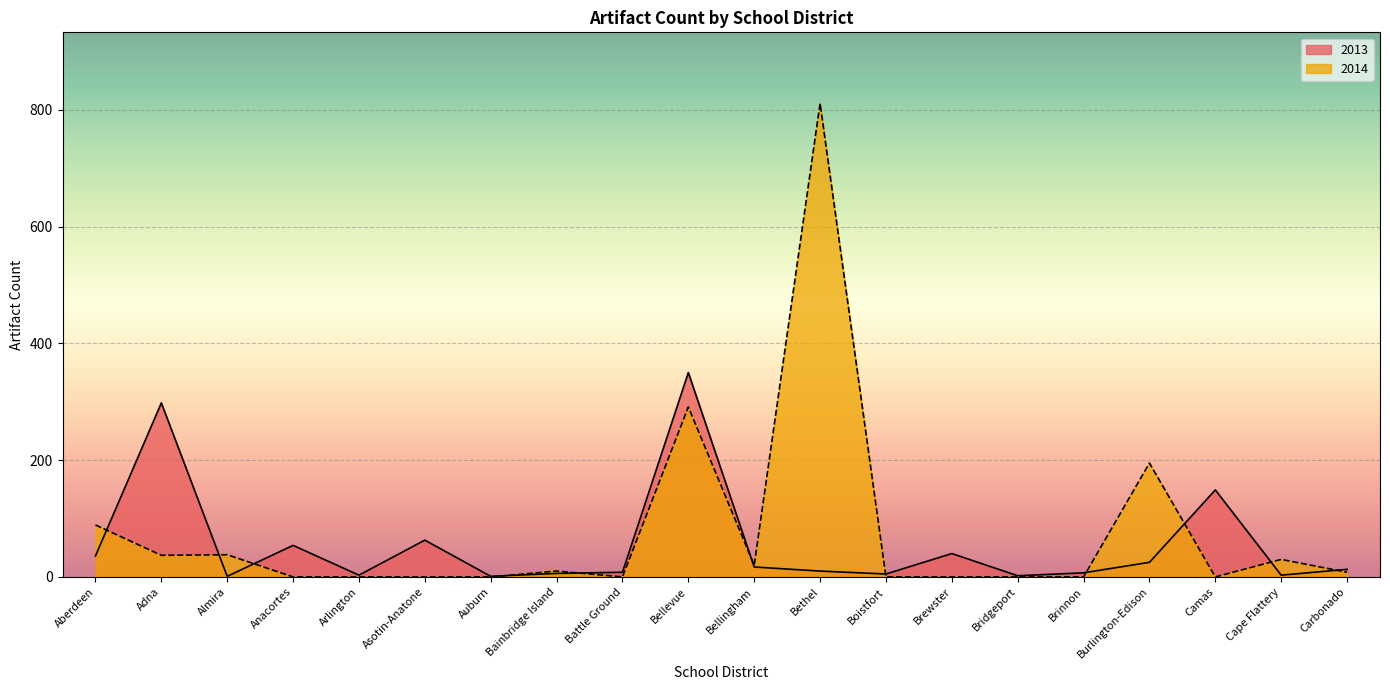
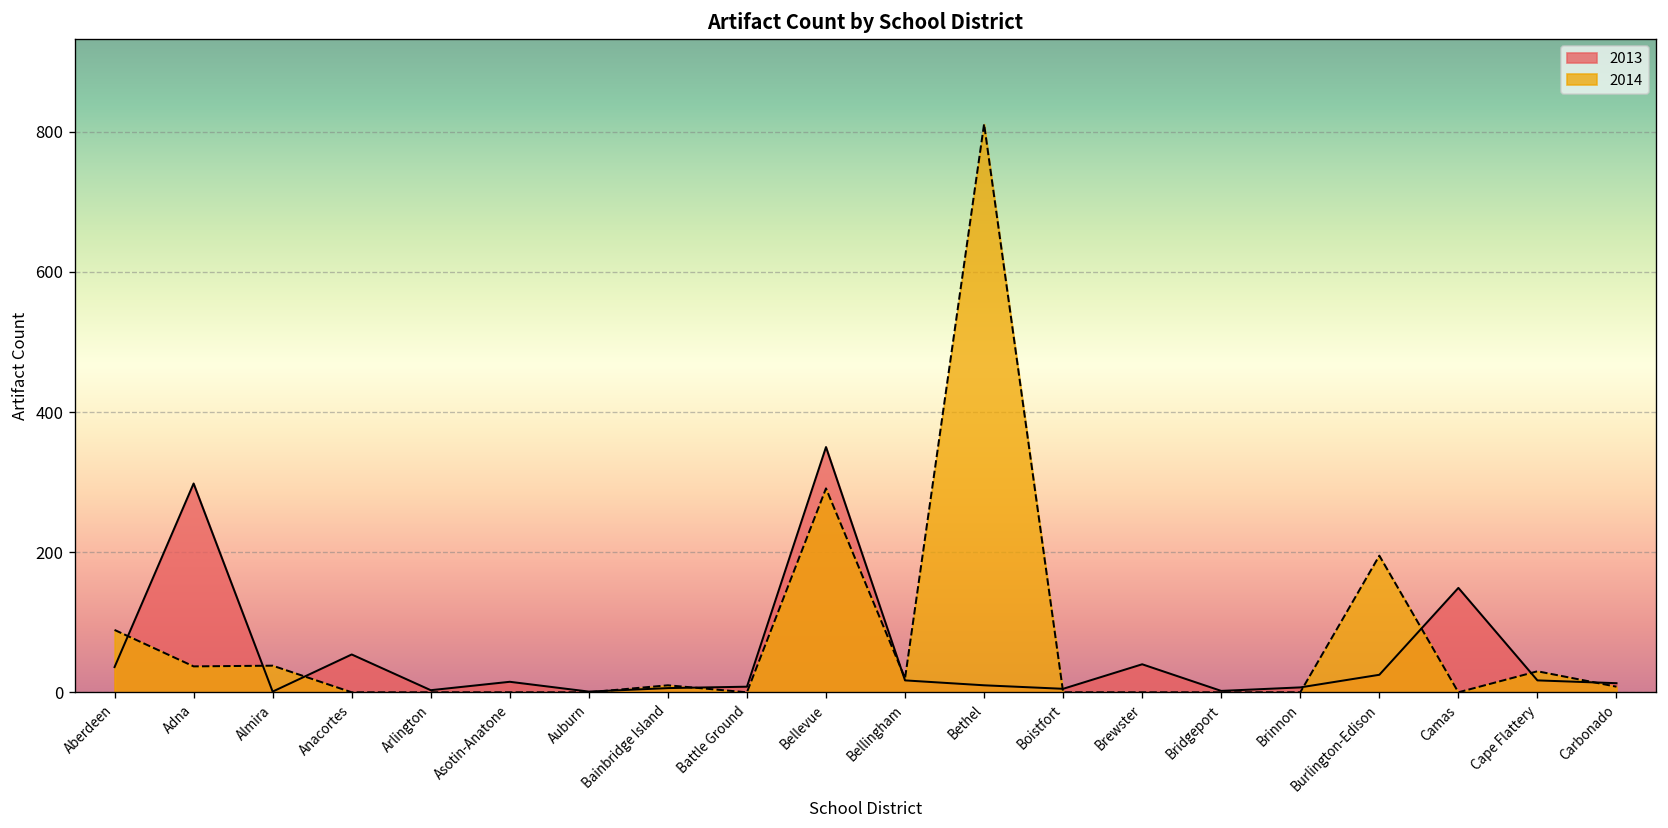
2013, Asotin-Anatone: 60 -> 20
2013, Cape Flattery: 0 -> 20
